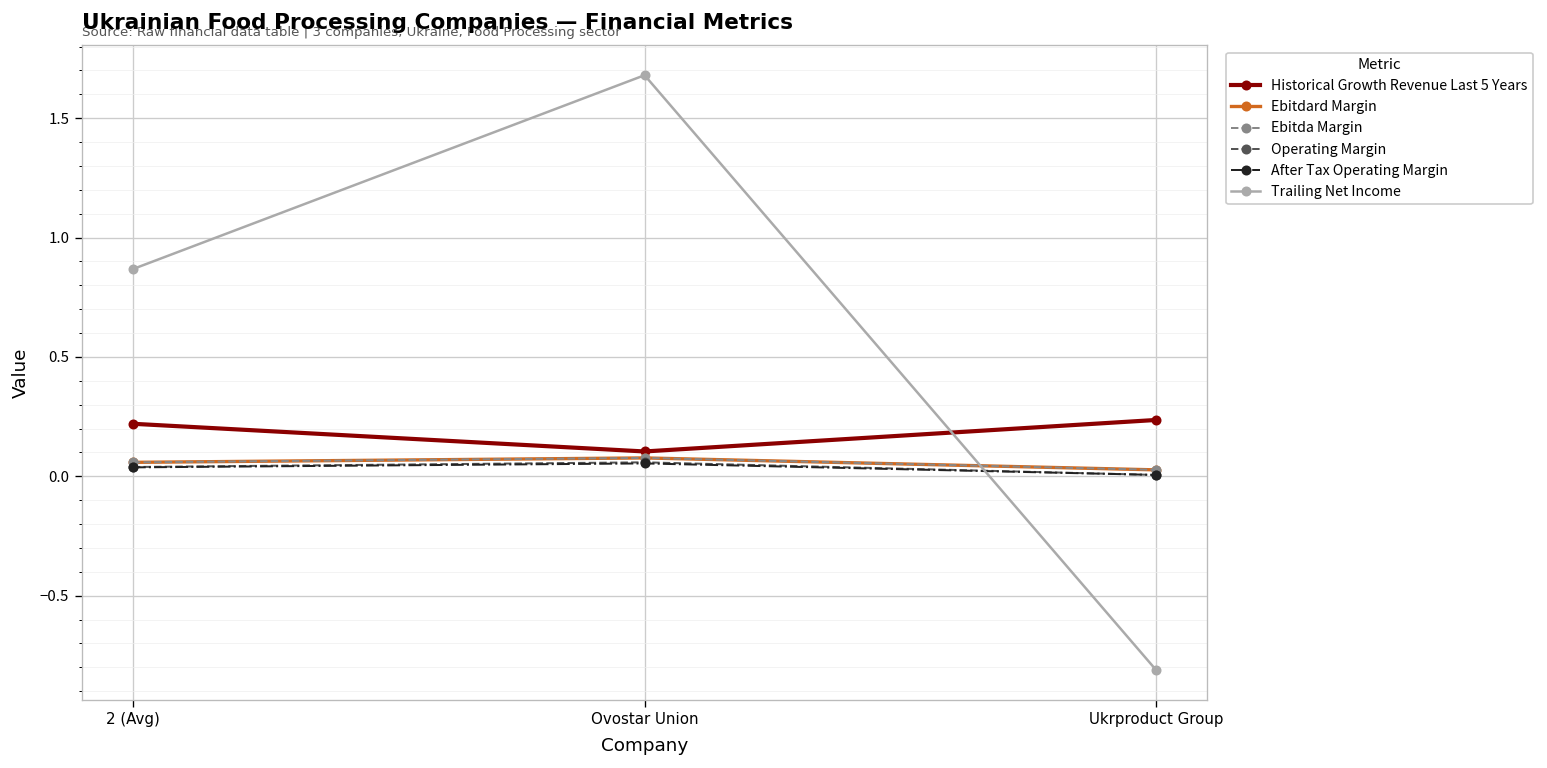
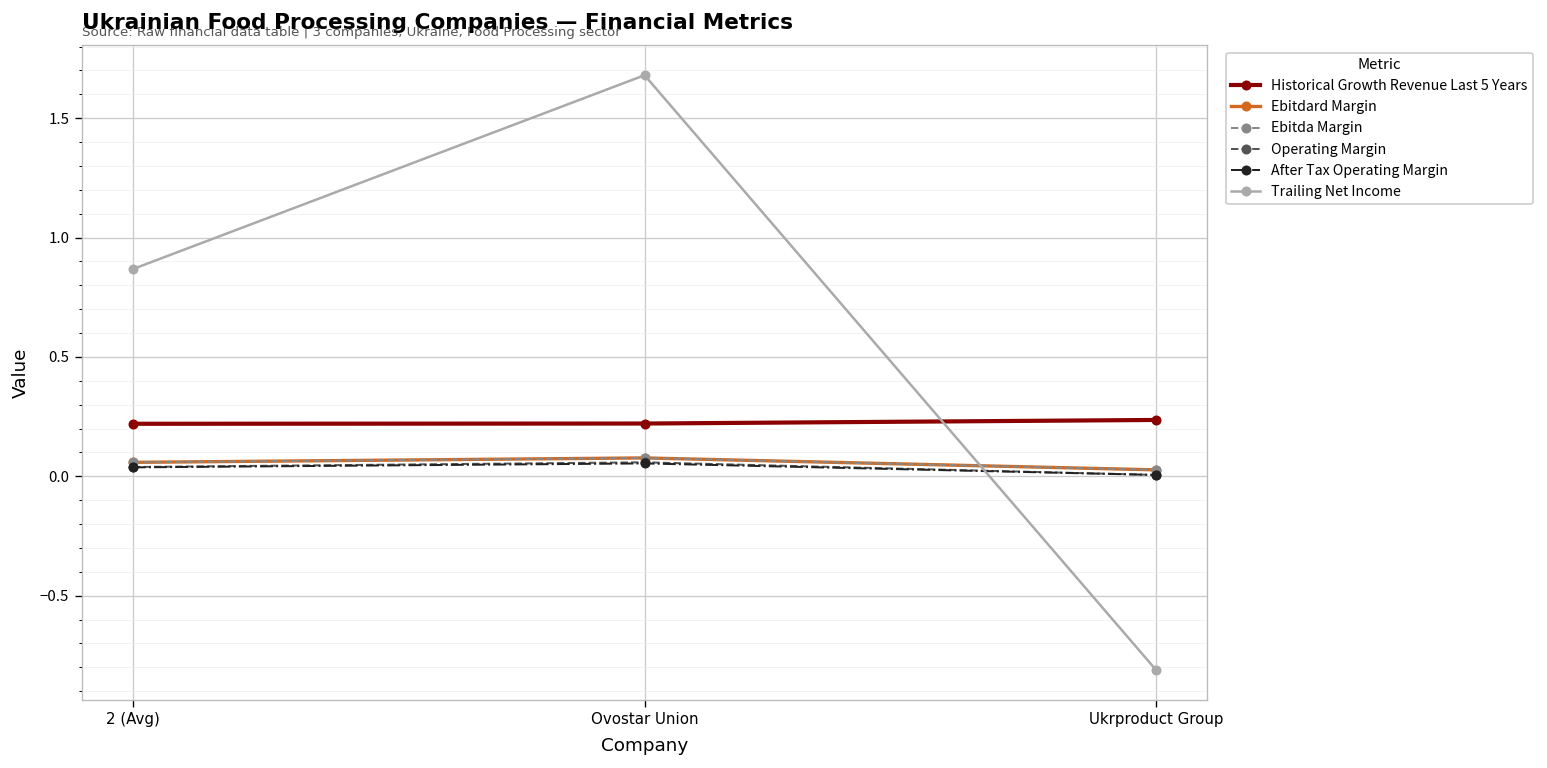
Historical Growth Revenue Last 5 Years, Ovostar Union: 0.10 -> 0.22
